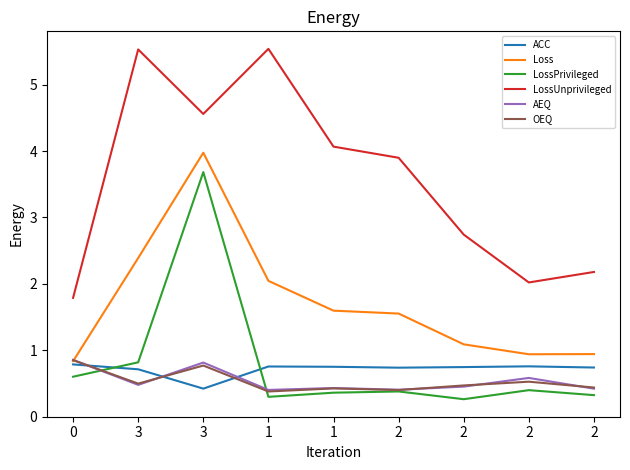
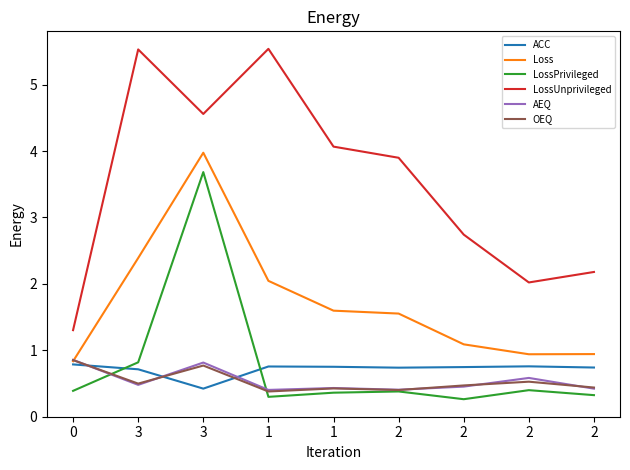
LossPrivileged, 0: 0.6 -> 0.4
LossUnprivileged, 0: 1.8 -> 1.3
